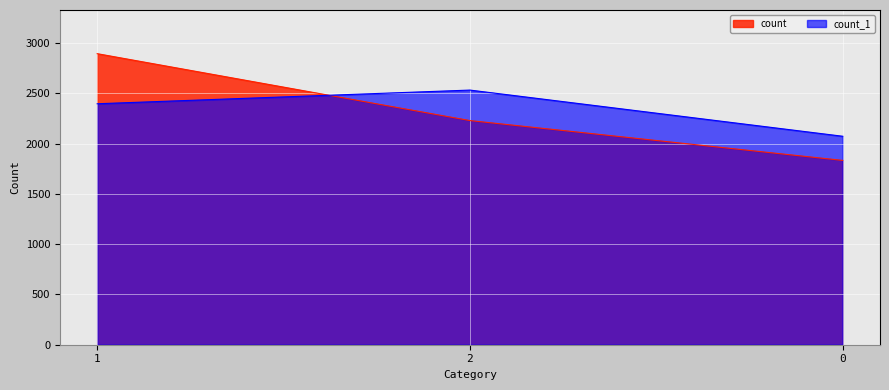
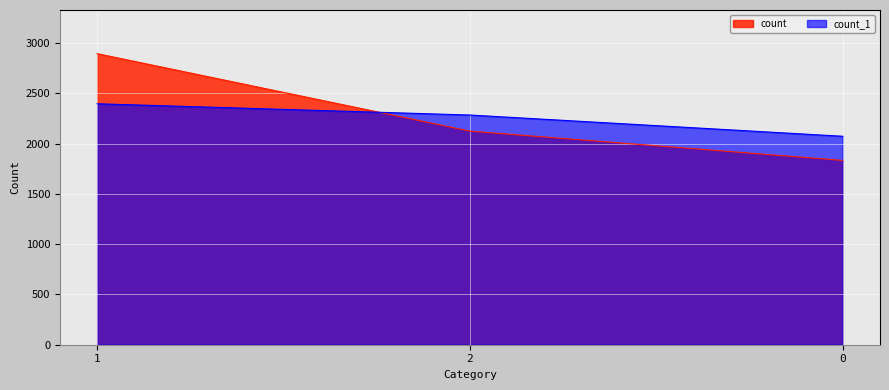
count, 2: 2230 -> 2120
count_1, 2: 2530 -> 2280
